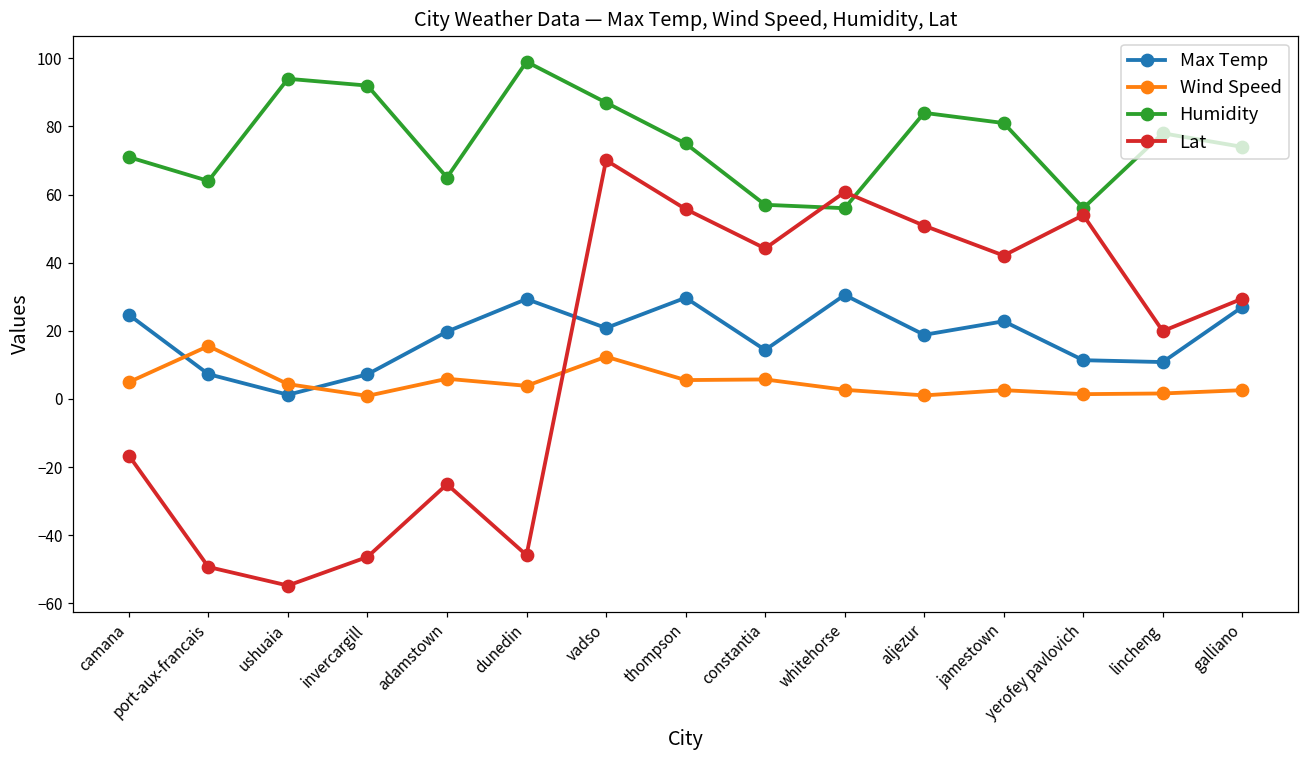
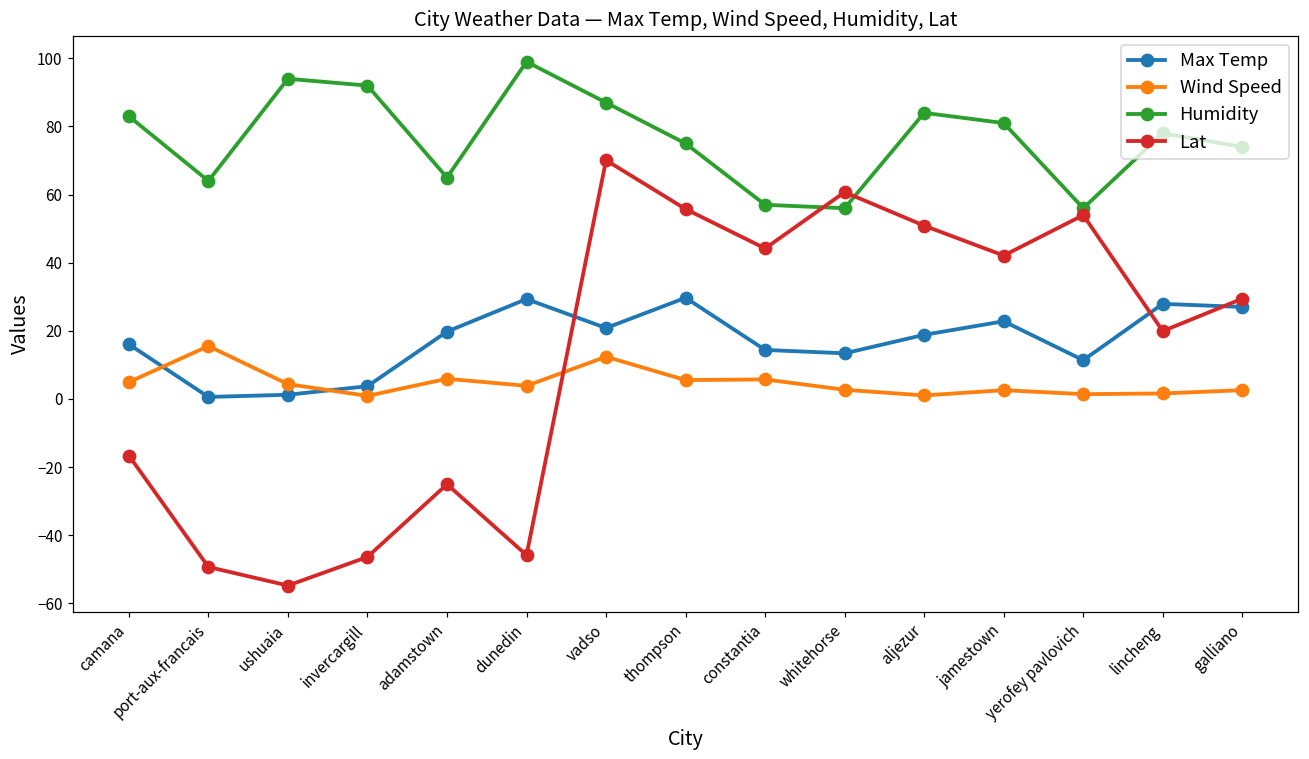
Max Temp, camana: 25 -> 16
Humidity, camana: 71 -> 83
Max Temp, port-aux-francais: 7 -> 1
Max Temp, invercargill: 7 -> 4
Max Temp, whitehorse: 31 -> 13
Max Temp, lincheng: 11 -> 28
